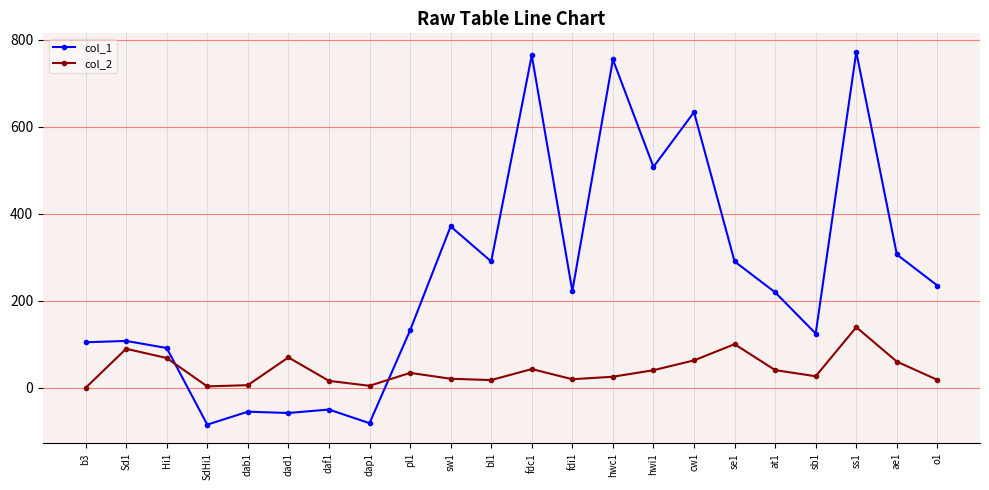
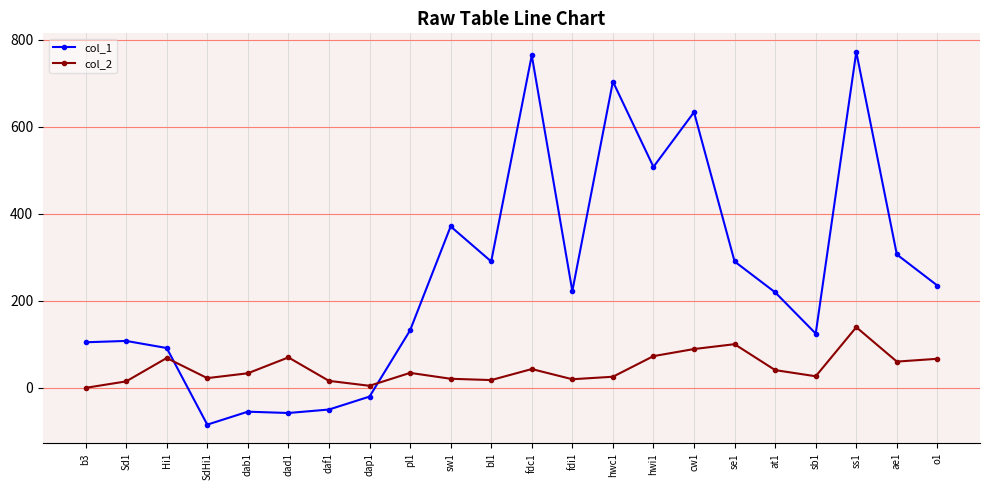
col_2, Sd1: 90 -> 10
col_2, SdHi1: 0 -> 20
col_2, dab1: 10 -> 30
col_1, dap1: -80 -> -20
col_1, hwc1: 750 -> 700
col_2, hwi1: 40 -> 70
col_2, cw1: 60 -> 90
col_2, o1: 20 -> 70
